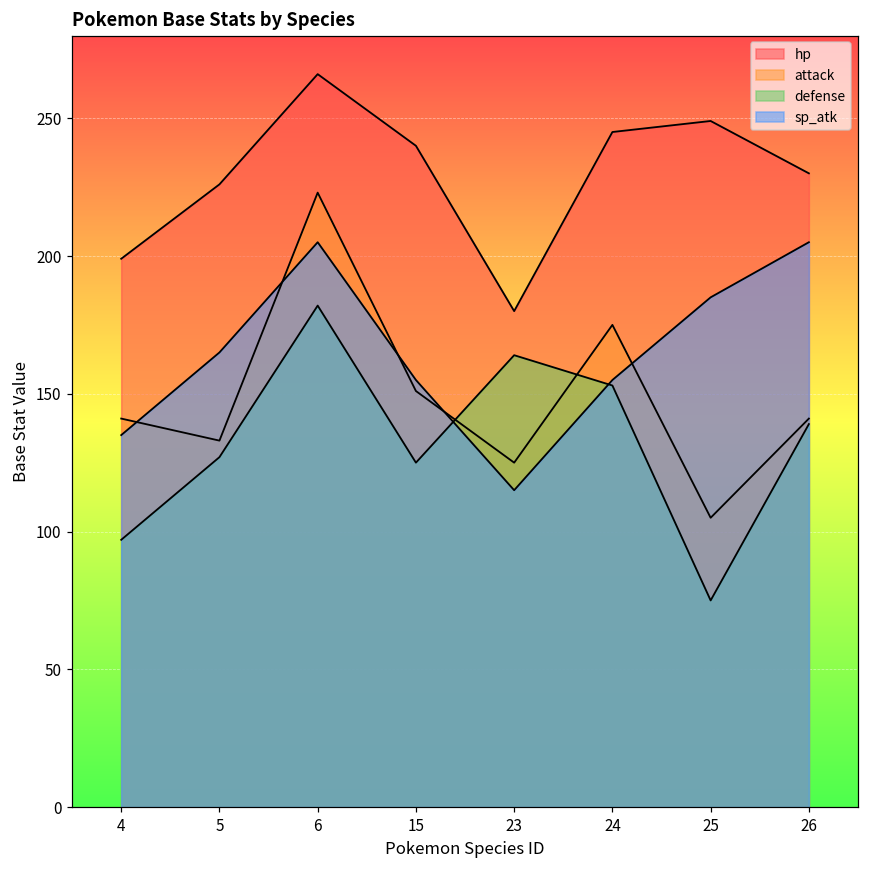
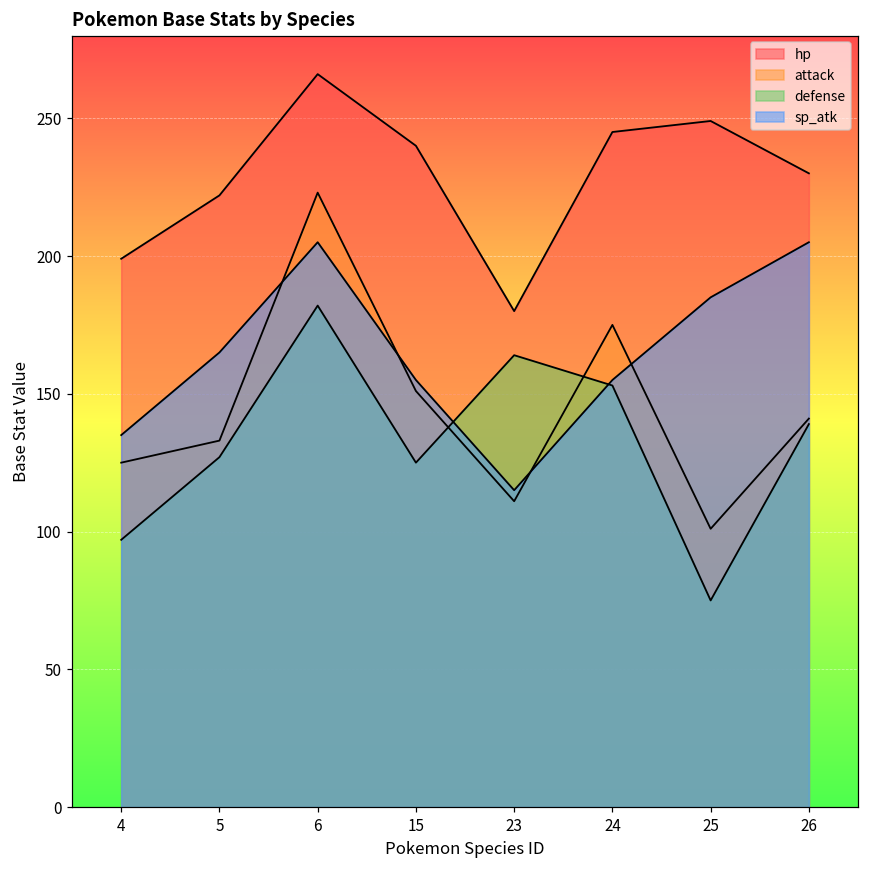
attack, 4: 141 -> 125
hp, 5: 226 -> 222
attack, 23: 125 -> 111
attack, 25: 105 -> 101
